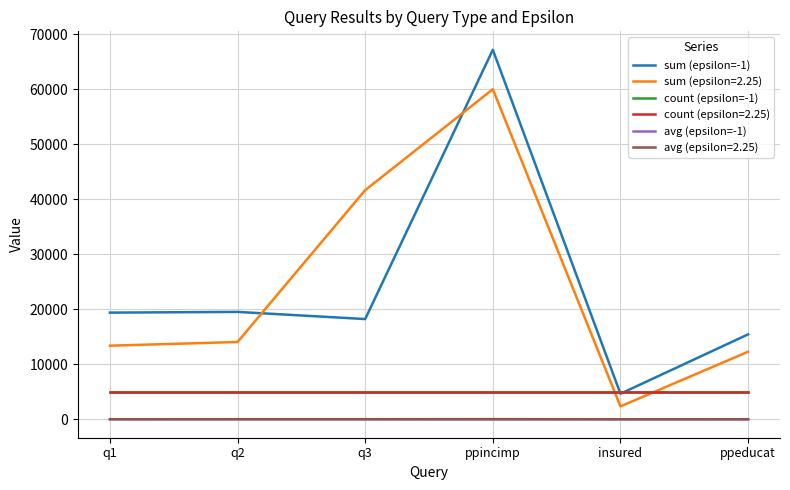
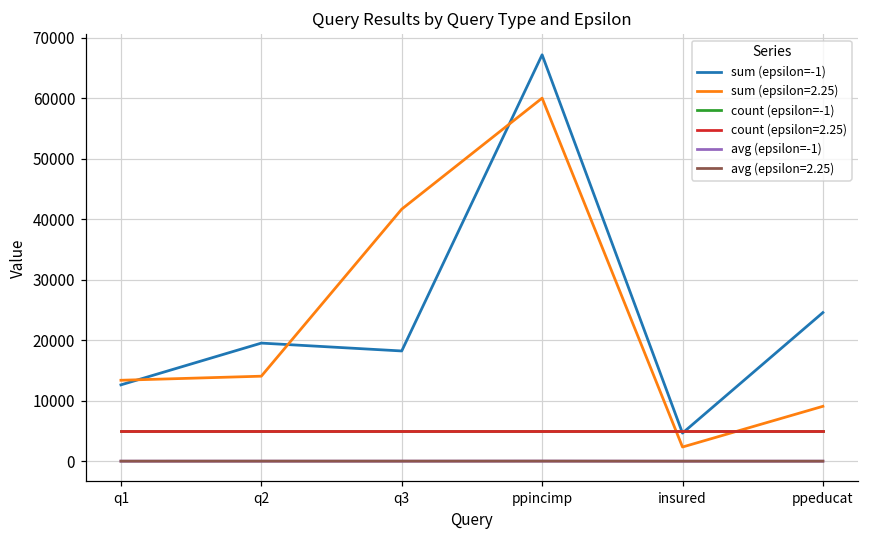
sum (epsilon=-1), q1: 19000 -> 13000
sum (epsilon=-1), ppeducat: 15000 -> 25000
sum (epsilon=2.25), ppeducat: 12000 -> 9000
